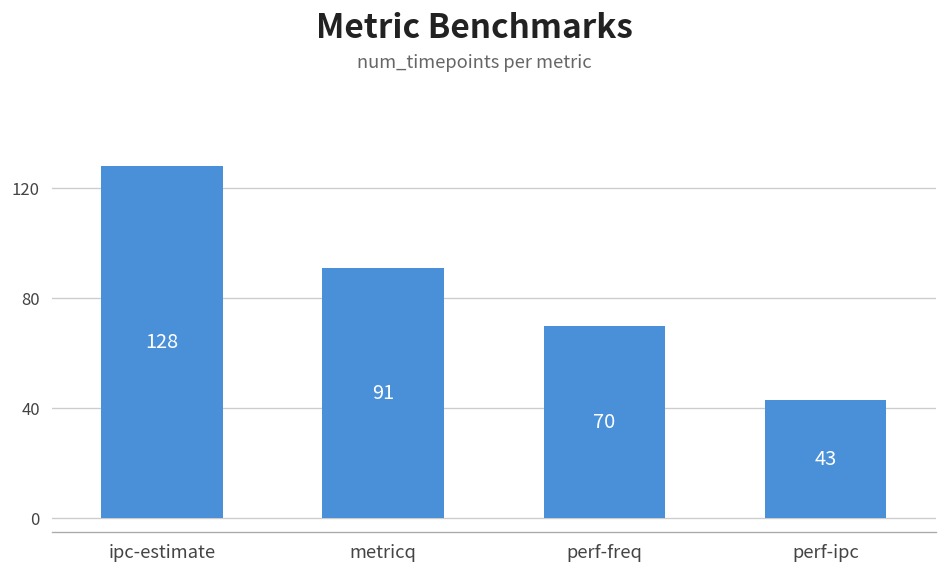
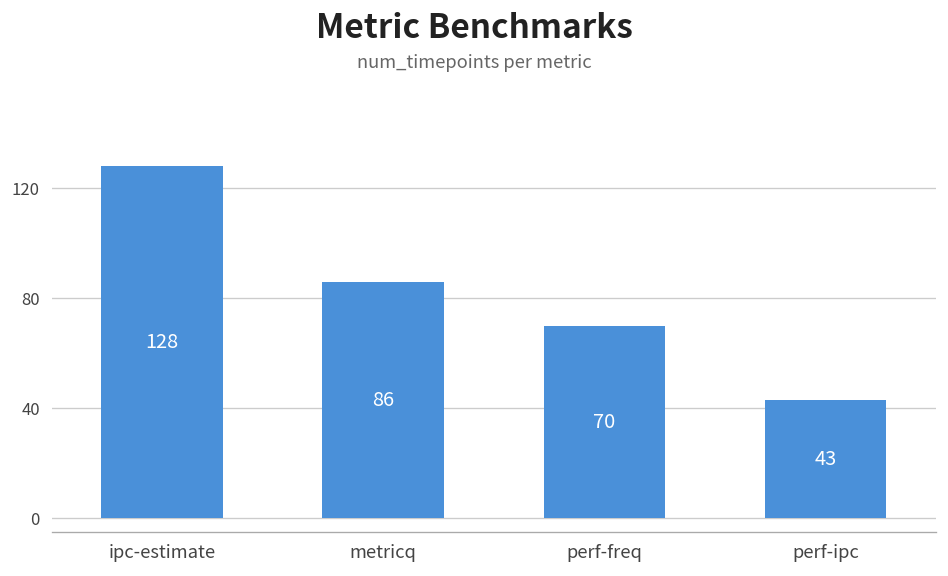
metricq: 91 -> 86
